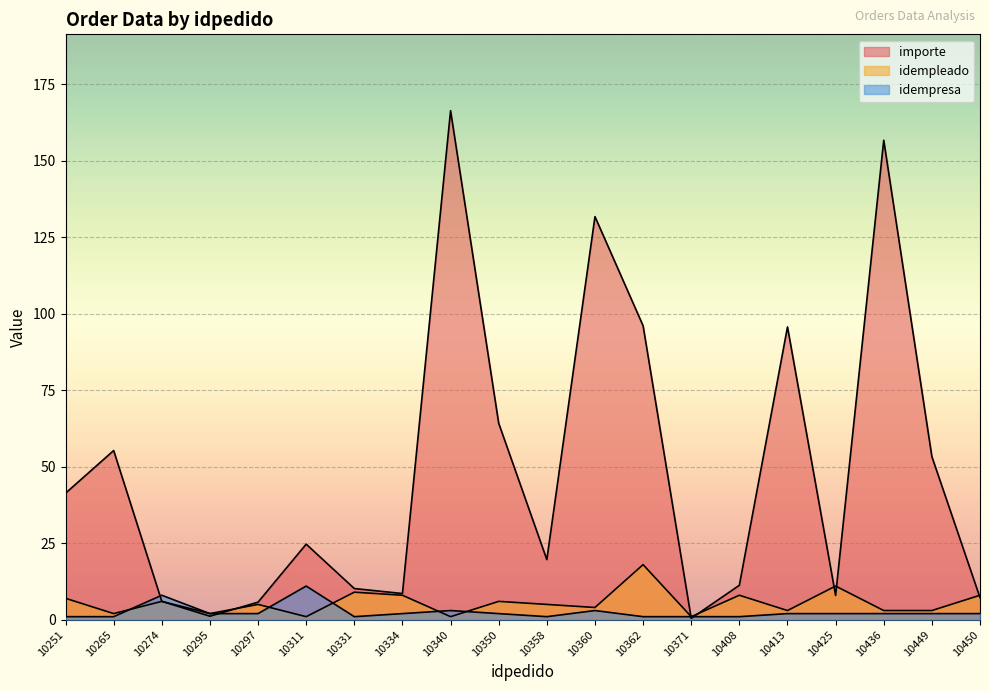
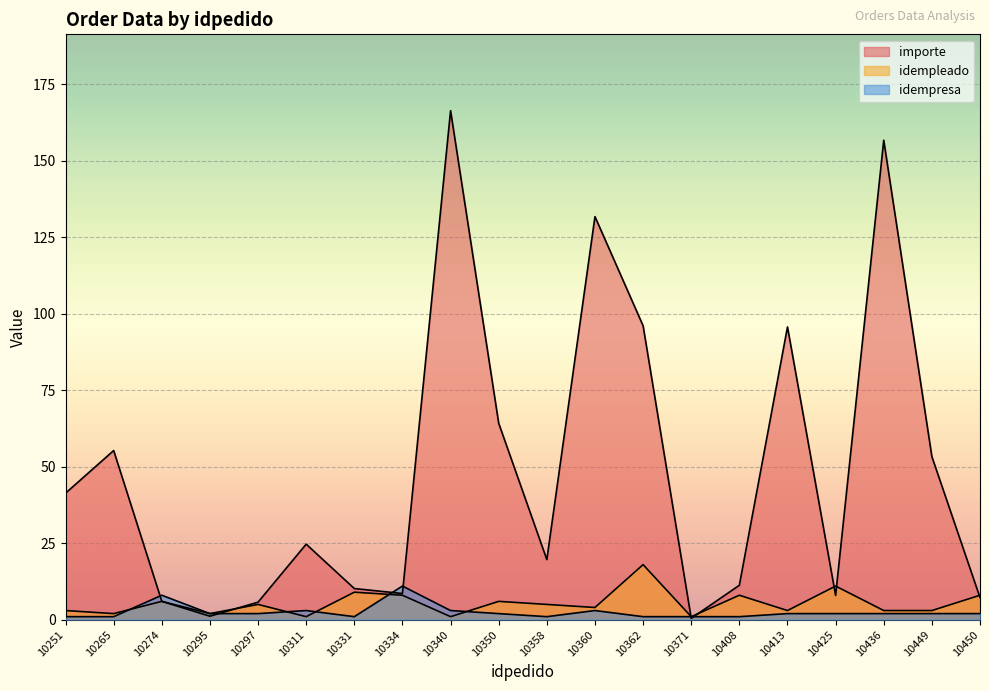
idempleado, 10251: 7 -> 3
idempresa, 10311: 11 -> 3
idempresa, 10334: 2 -> 11
